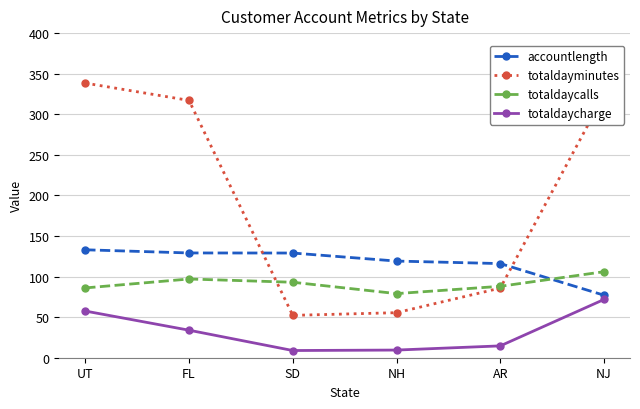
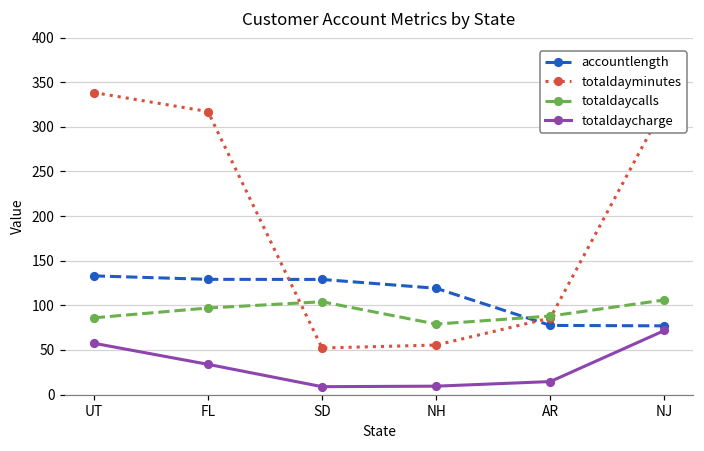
totaldaycalls, SD: 90 -> 100
accountlength, AR: 120 -> 80
